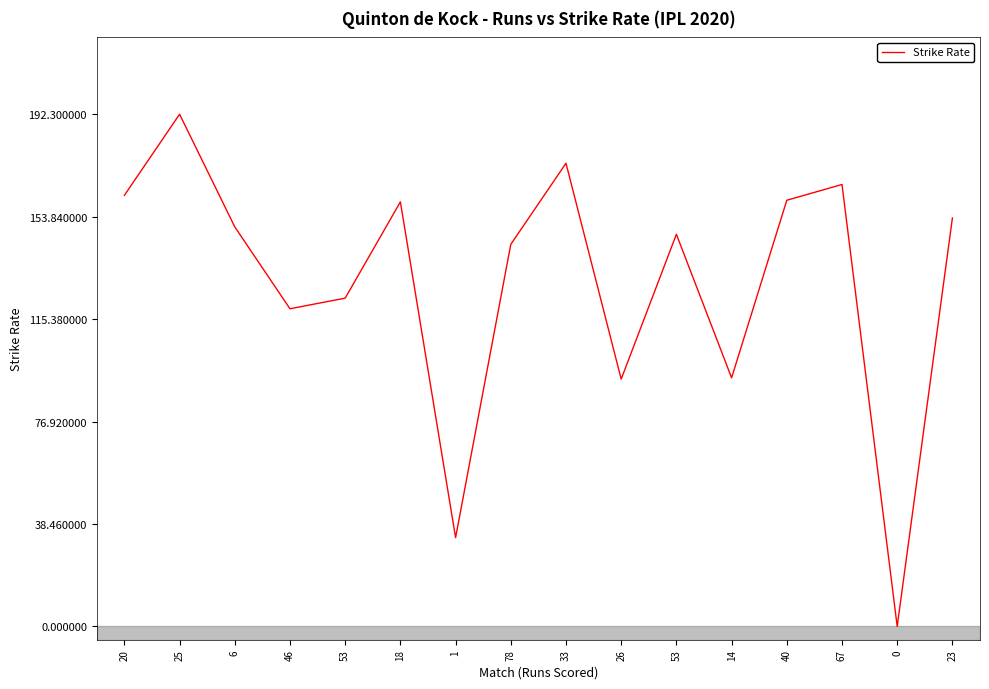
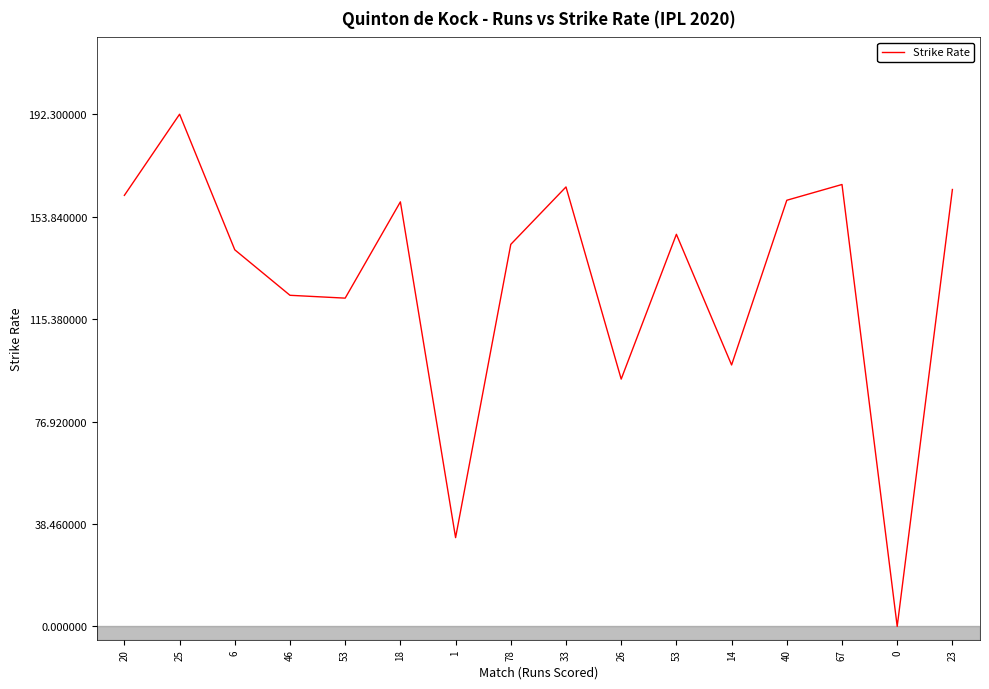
6: 150 -> 141
46: 119 -> 124
33: 174 -> 165
14: 93 -> 98
23: 153 -> 164
